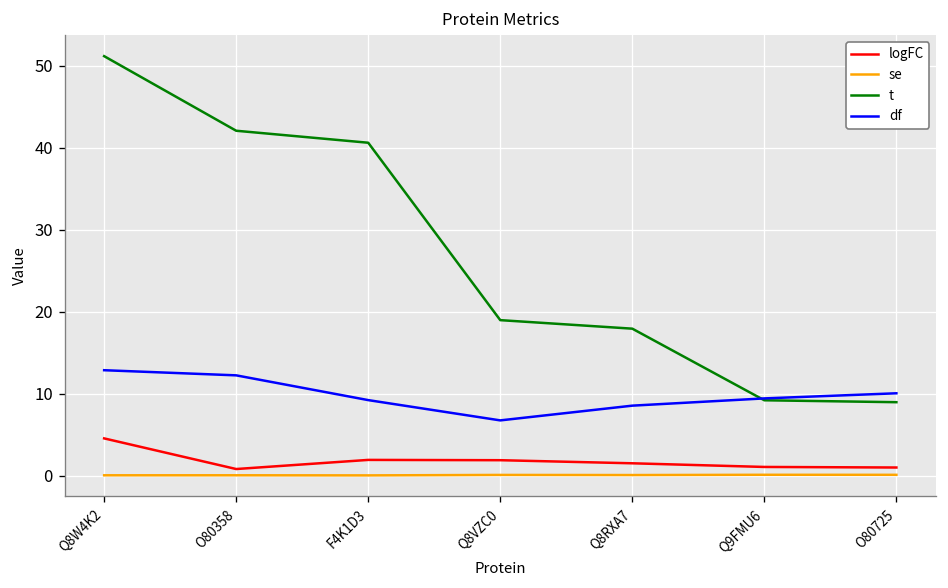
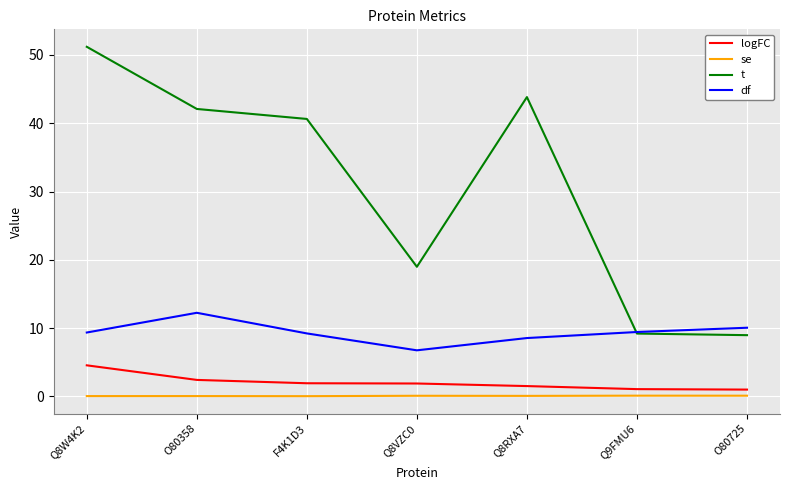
df, Q8W4K2: 13 -> 9
logFC, O80358: 1 -> 2
t, Q8RXA7: 18 -> 44
